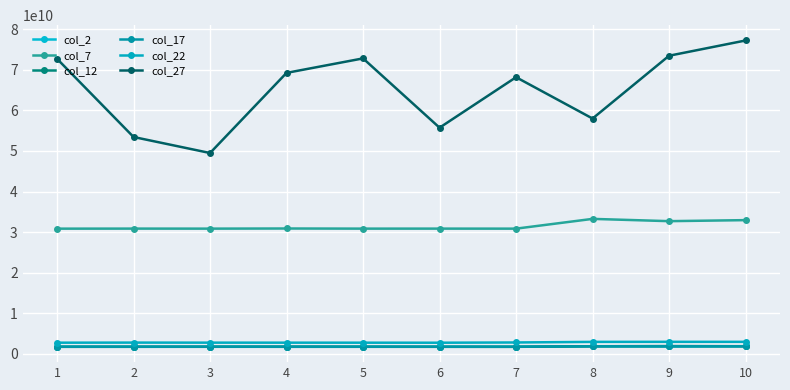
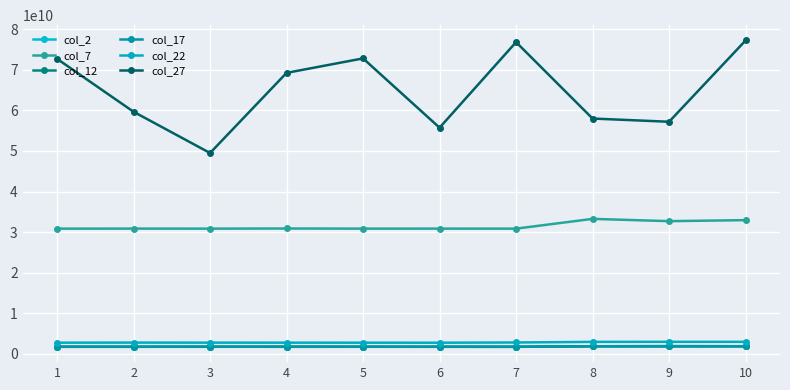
col_27, 2: 53000000000 -> 60000000000
col_27, 7: 68000000000 -> 77000000000
col_27, 9: 73000000000 -> 57000000000
